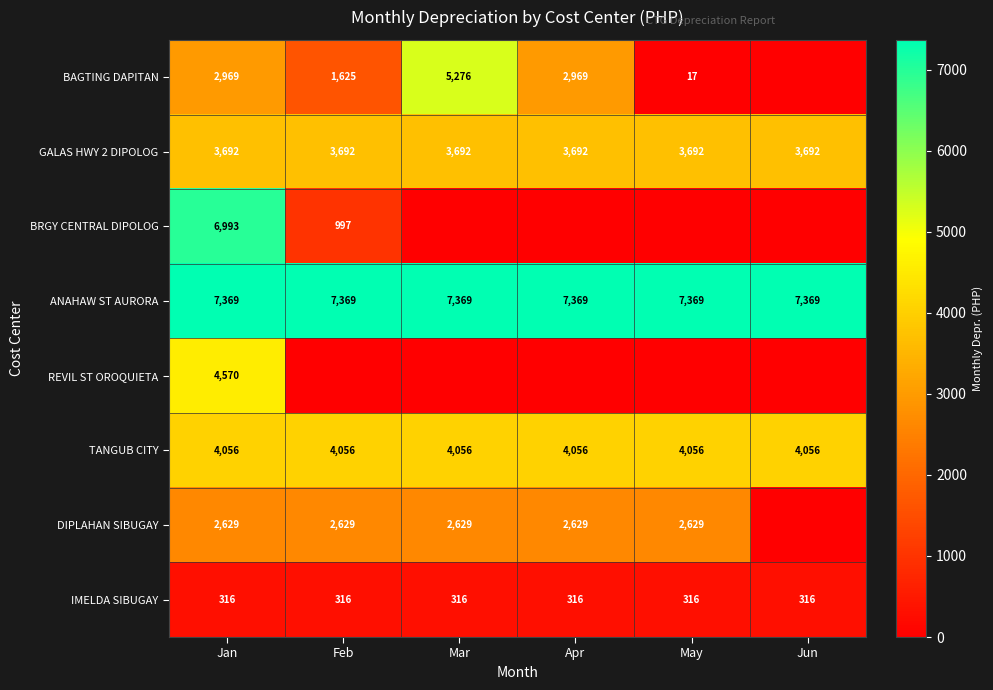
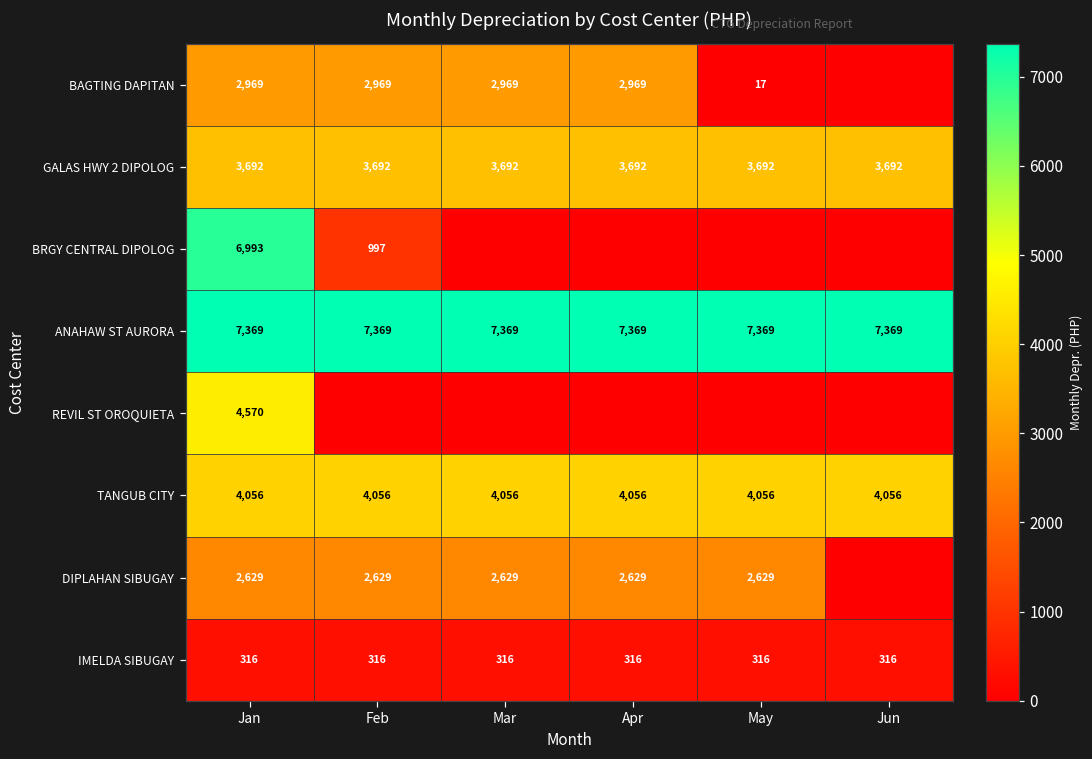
BAGTING DAPITAN, Feb: 1,625 -> 2,969
BAGTING DAPITAN, Mar: 5,276 -> 2,969
